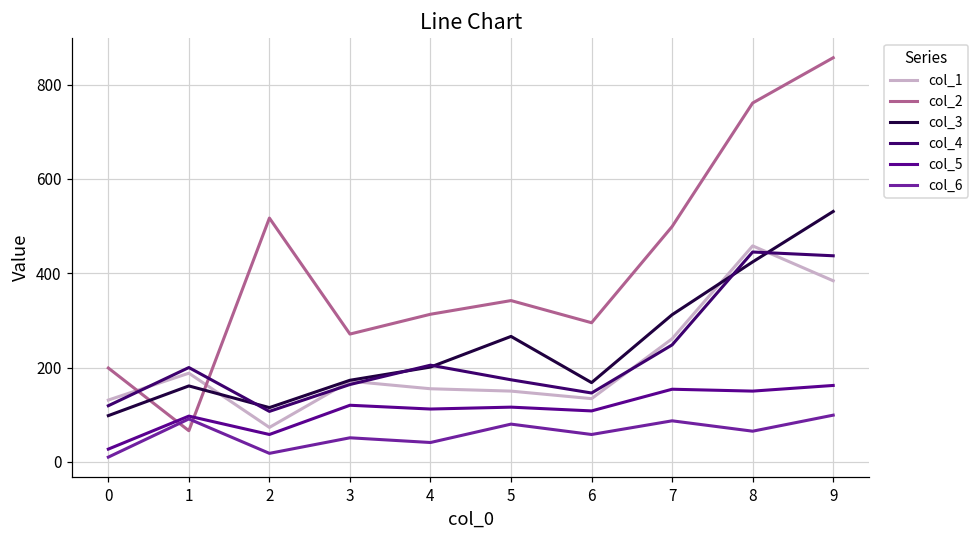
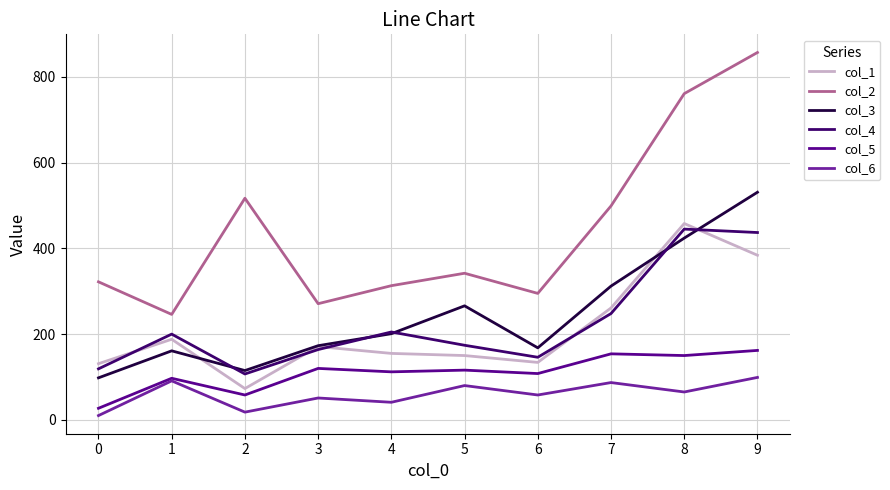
col_2, 0: 200 -> 320
col_2, 1: 70 -> 250
